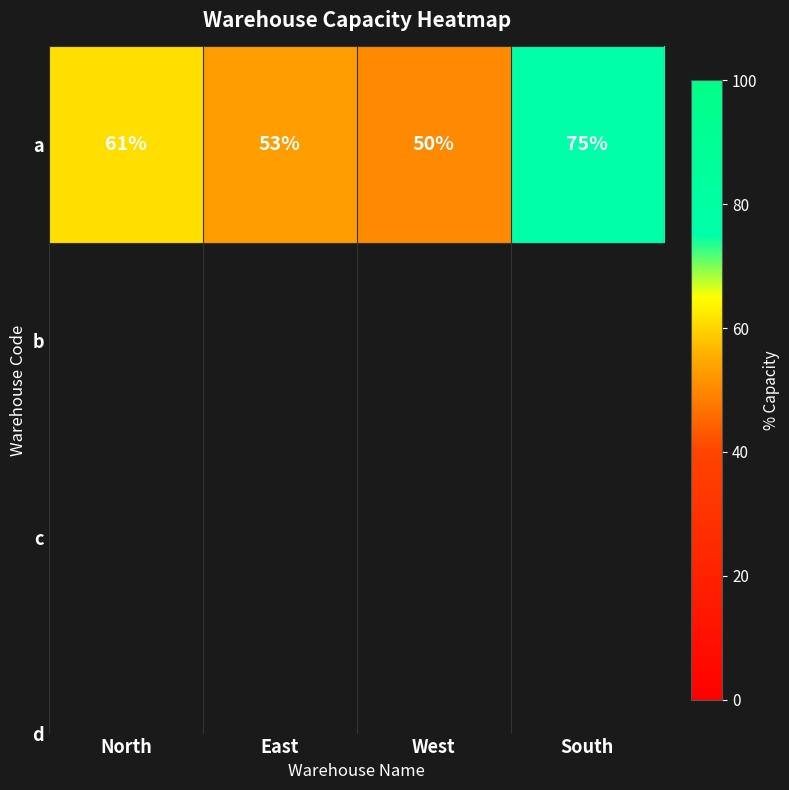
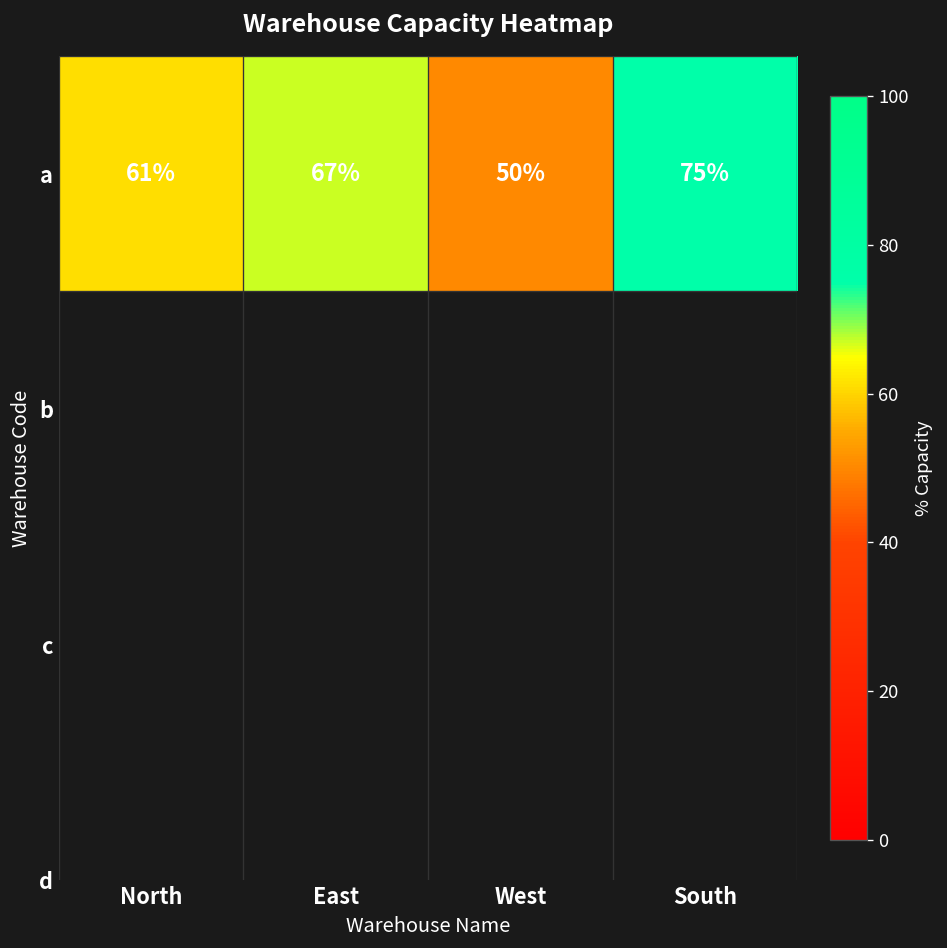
a, East: 53% -> 67%
